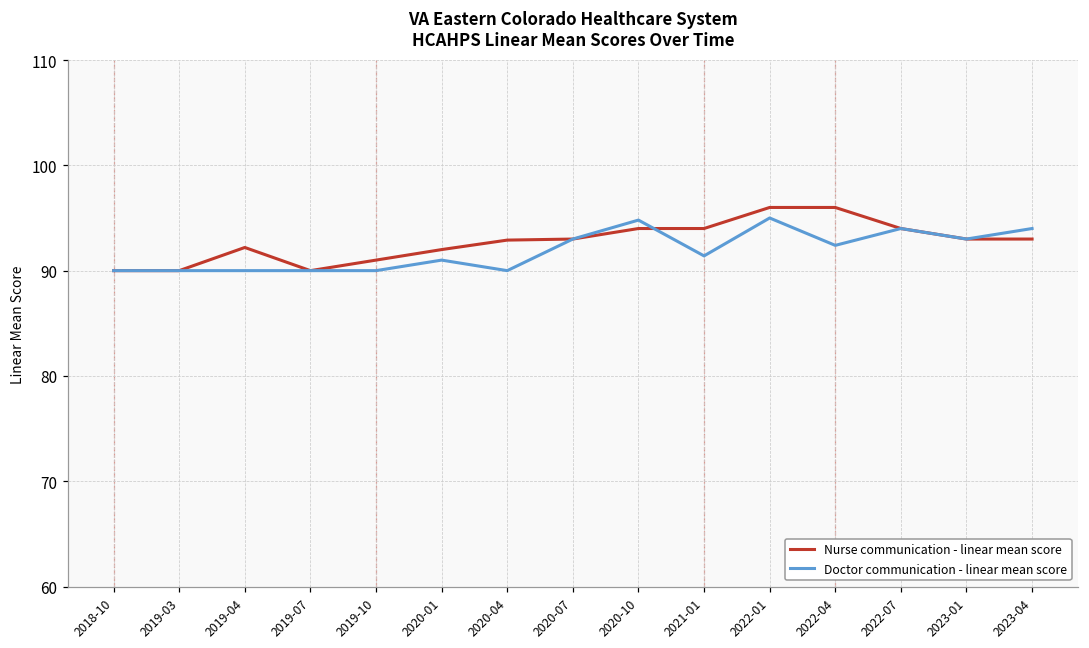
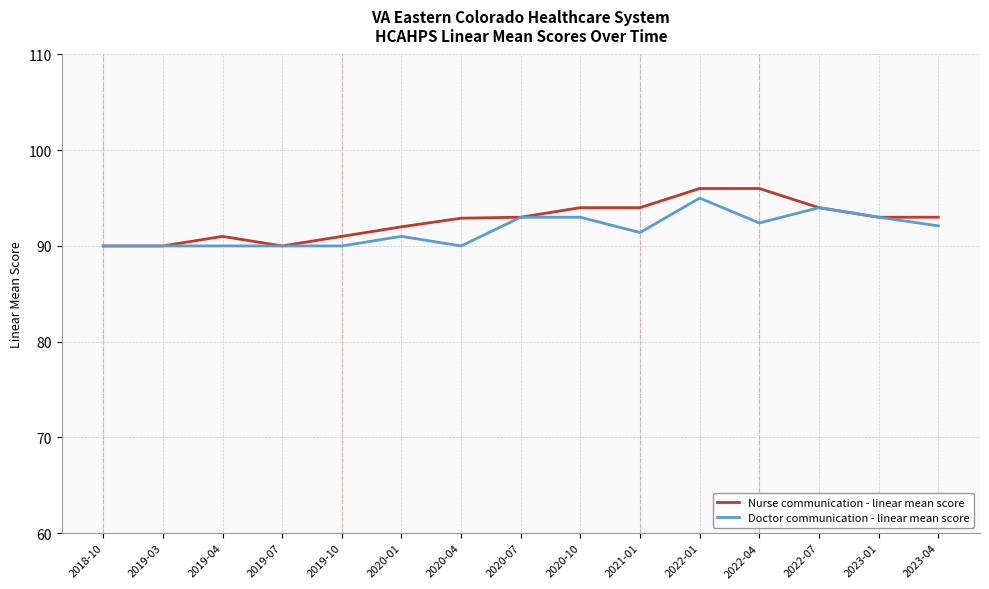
Nurse communication - linear mean score, 2019-04: 92 -> 91
Doctor communication - linear mean score, 2020-10: 95 -> 93
Doctor communication - linear mean score, 2023-04: 94 -> 92
